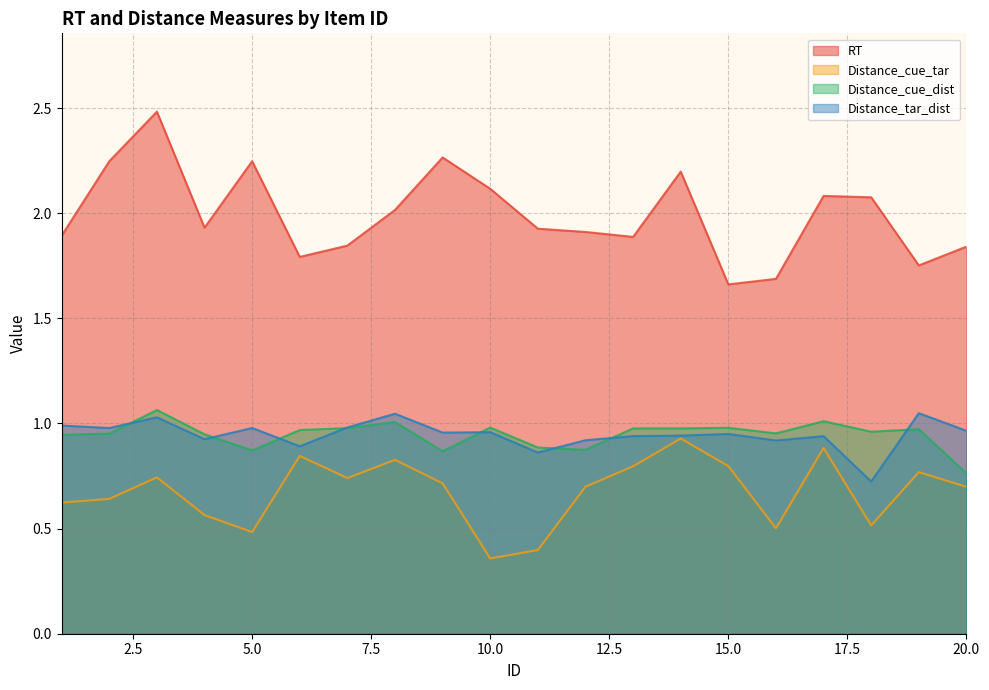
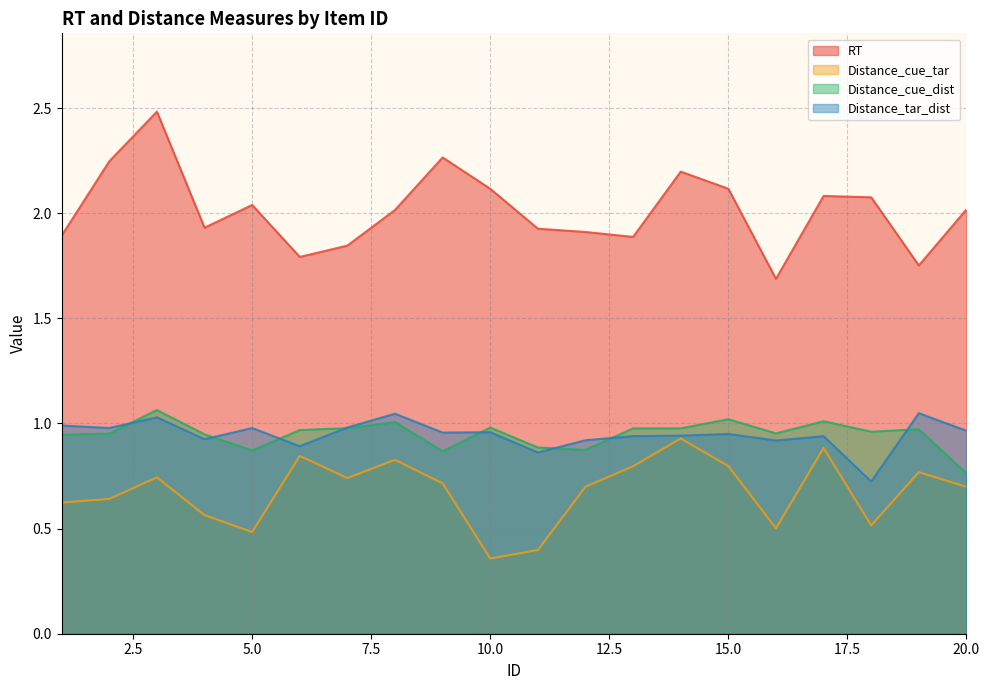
RT, 5.0: 2.25 -> 2.04
RT, 15.0: 1.66 -> 2.12
Distance_cue_dist, 15.0: 0.98 -> 1.02
RT, 20.0: 1.84 -> 2.02
